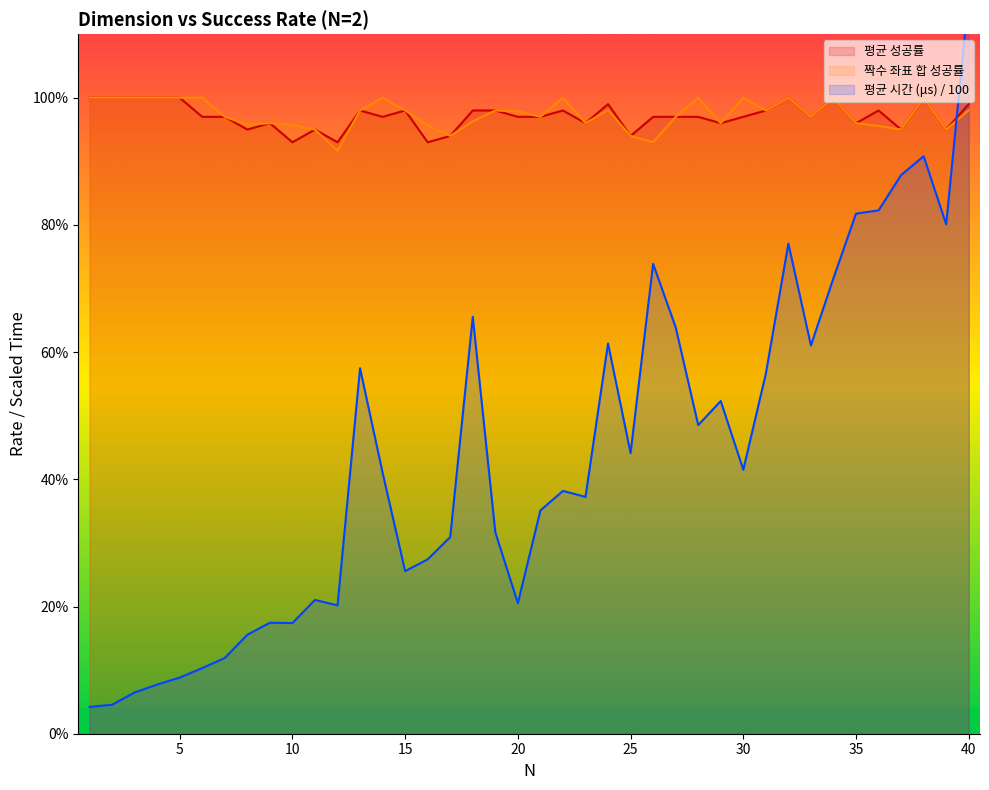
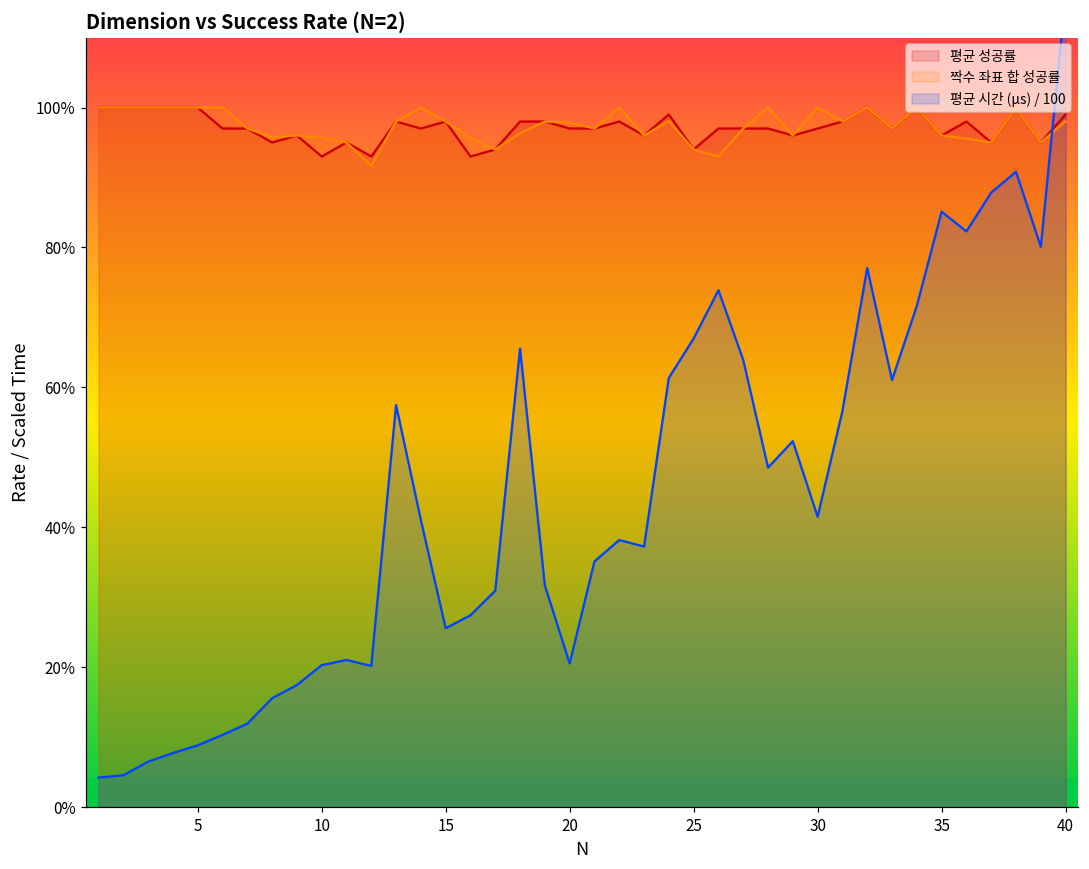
평균 시간 (μs) / 100, 10: 17% -> 20%
평균 시간 (μs) / 100, 25: 44% -> 67%
평균 시간 (μs) / 100, 35: 82% -> 85%
